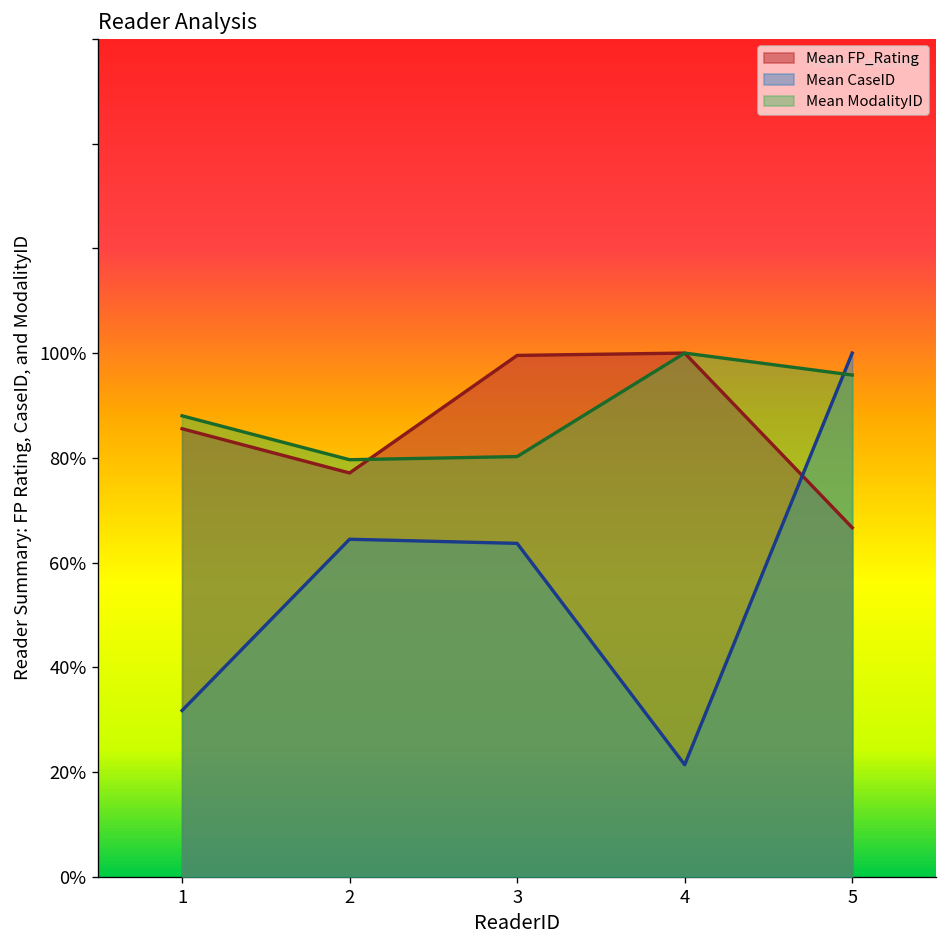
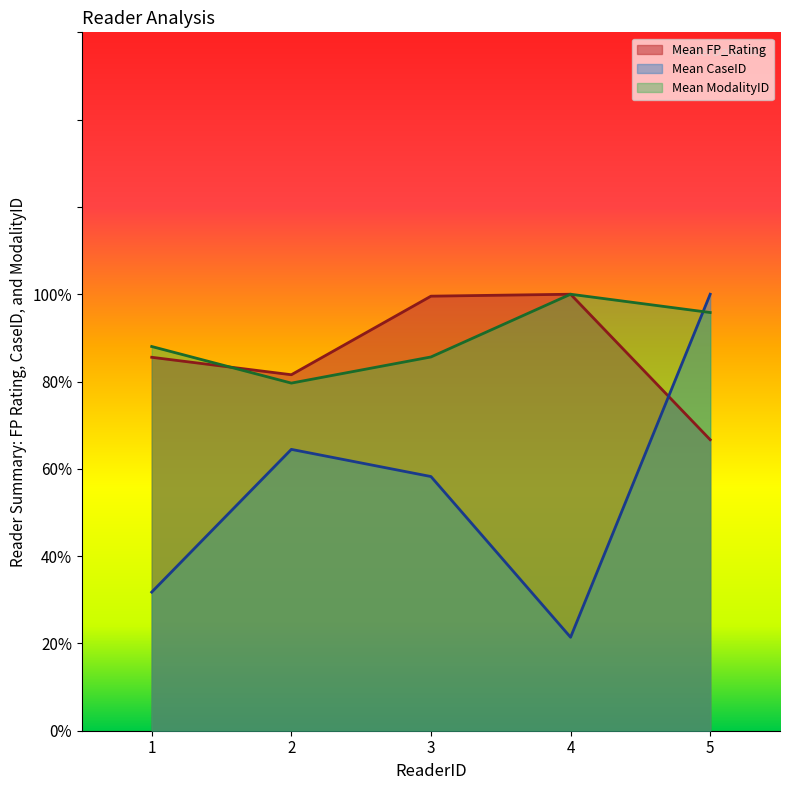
Mean FP_Rating, 2: 77% -> 82%
Mean CaseID, 3: 64% -> 58%
Mean ModalityID, 3: 80% -> 86%
